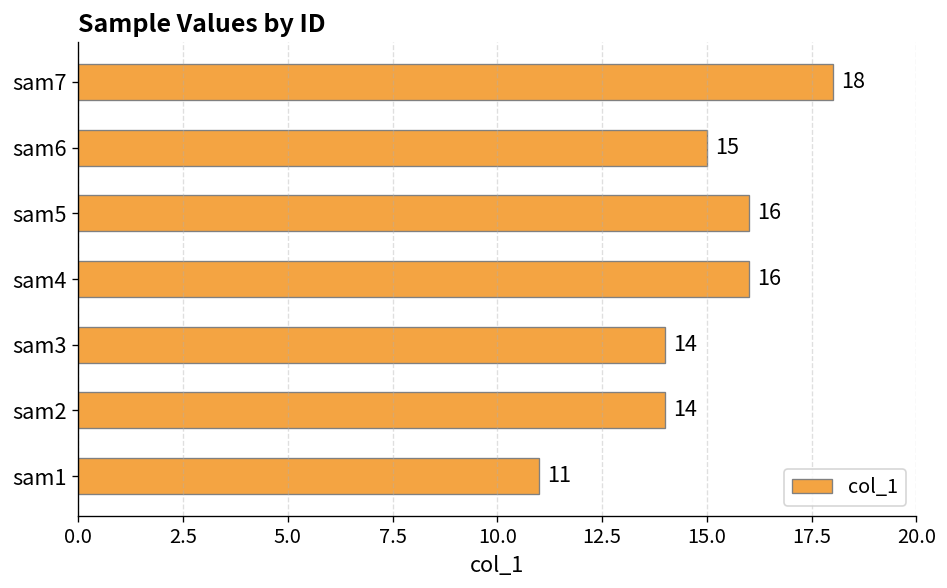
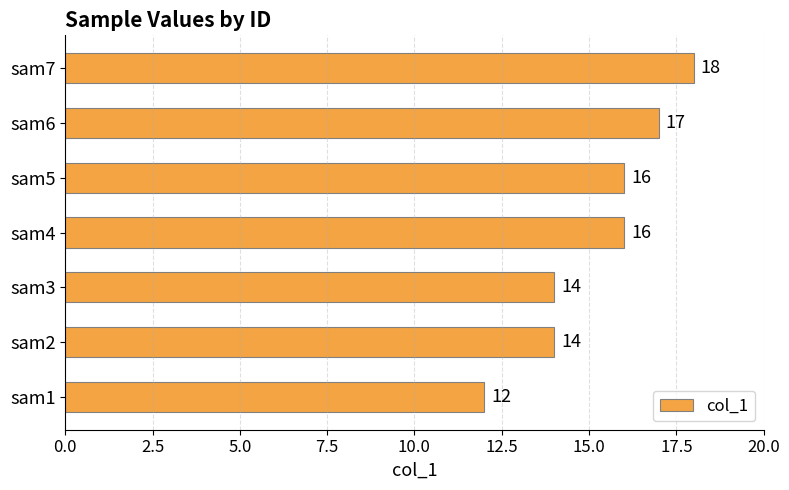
sam6: 15 -> 17
sam1: 11 -> 12
